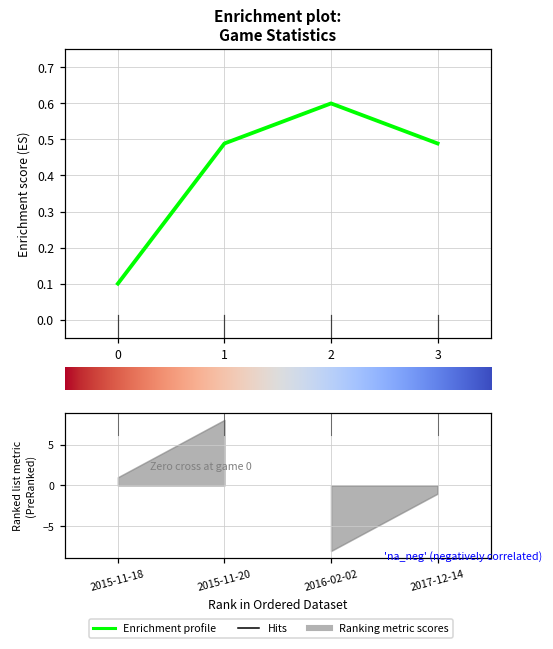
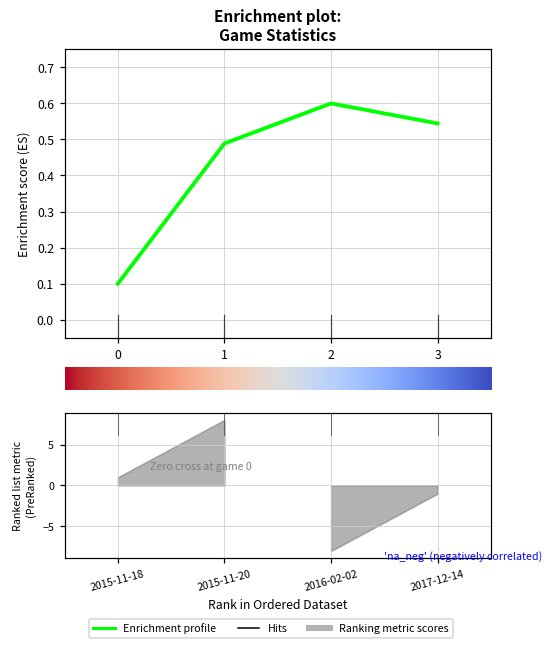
Enrichment plot: Game Statistics, 3: 0.49 -> 0.54
